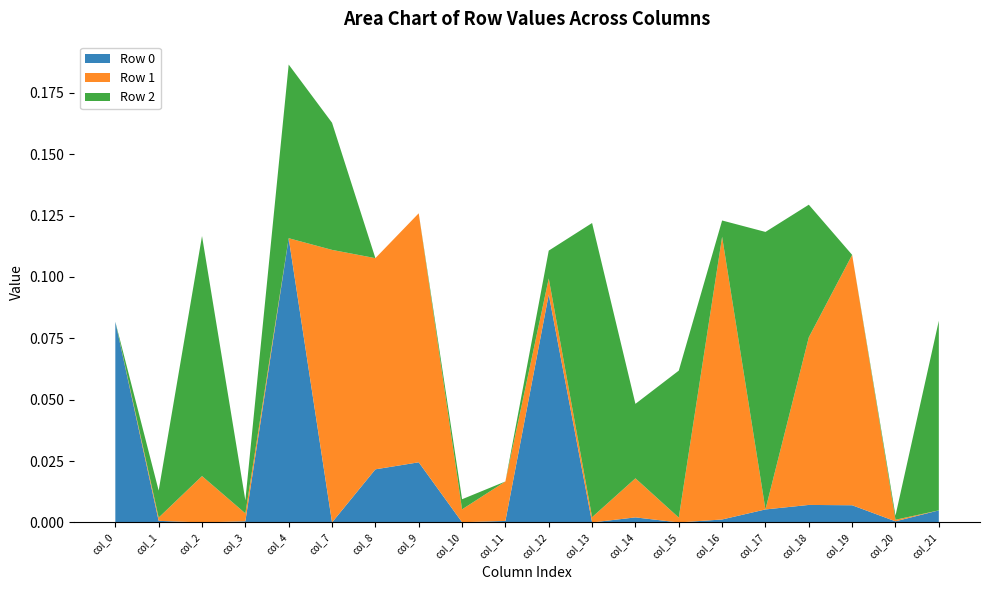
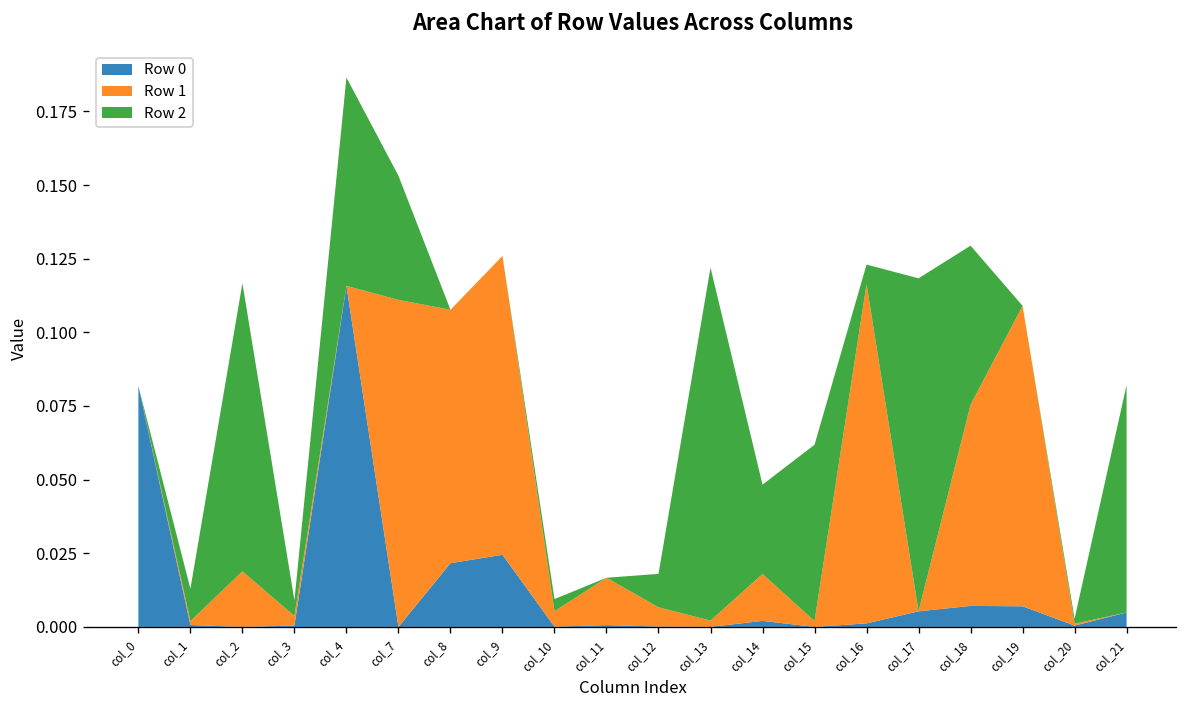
Row 2, col_7: 0.052 -> 0.042
Row 0, col_12: 0.093 -> 0.000
